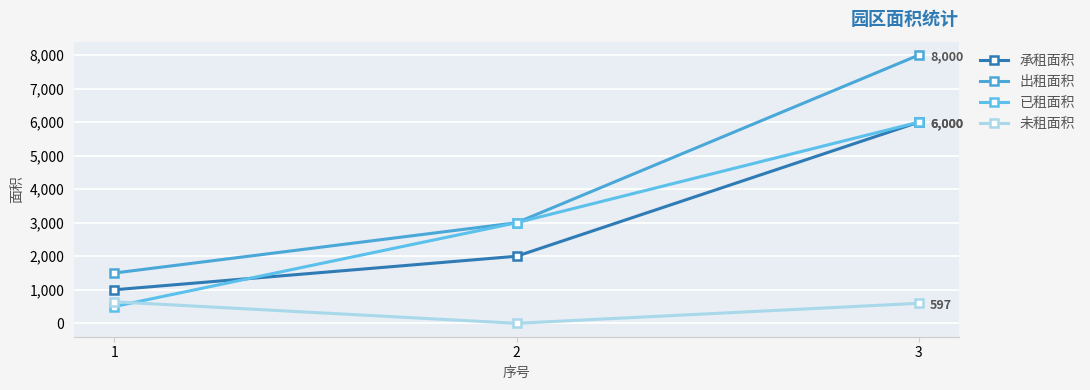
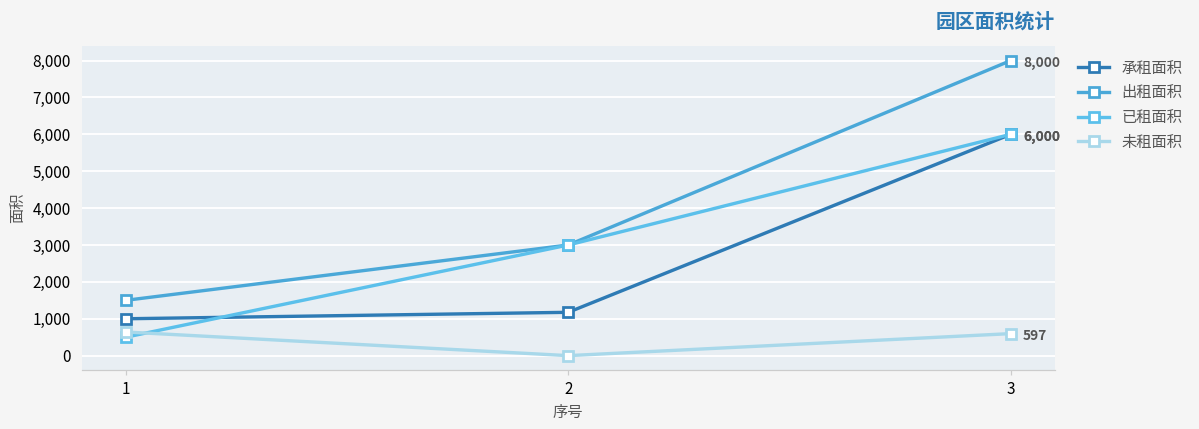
承租面积, 2: 2,000 -> 1,200
